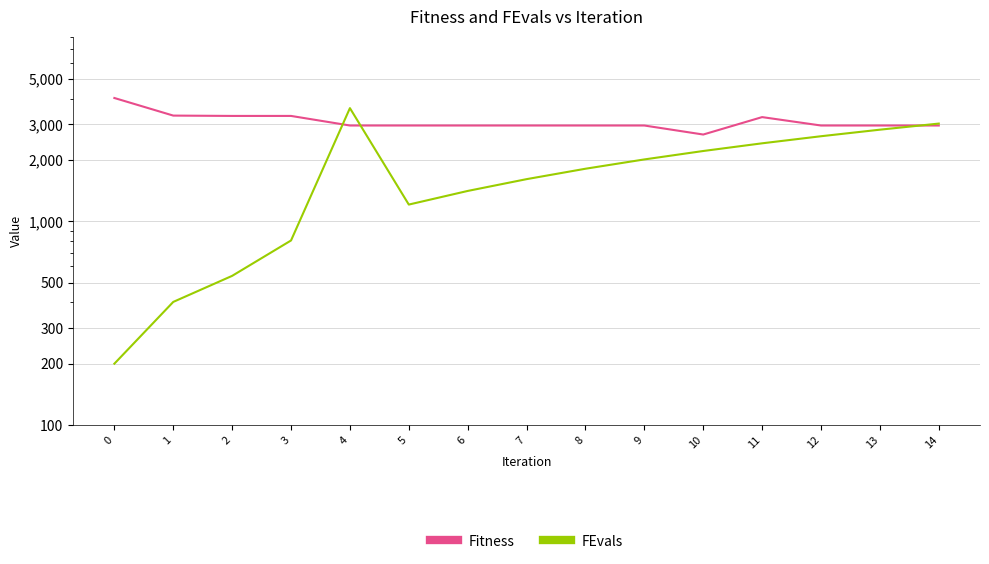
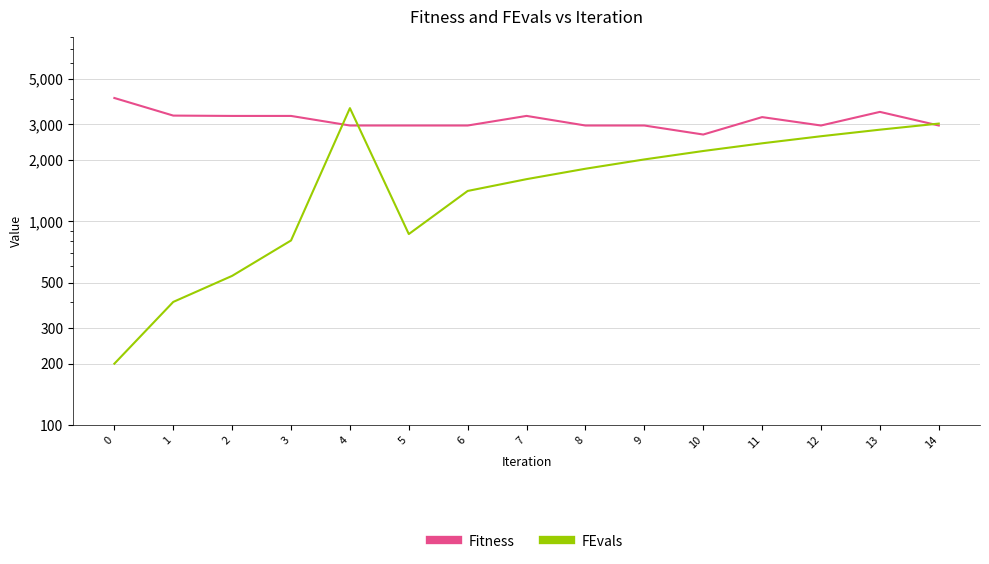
FEvals, 5: 1,200 -> 870
Fitness, 7: 3,000 -> 3,300
Fitness, 13: 3,000 -> 3,400
